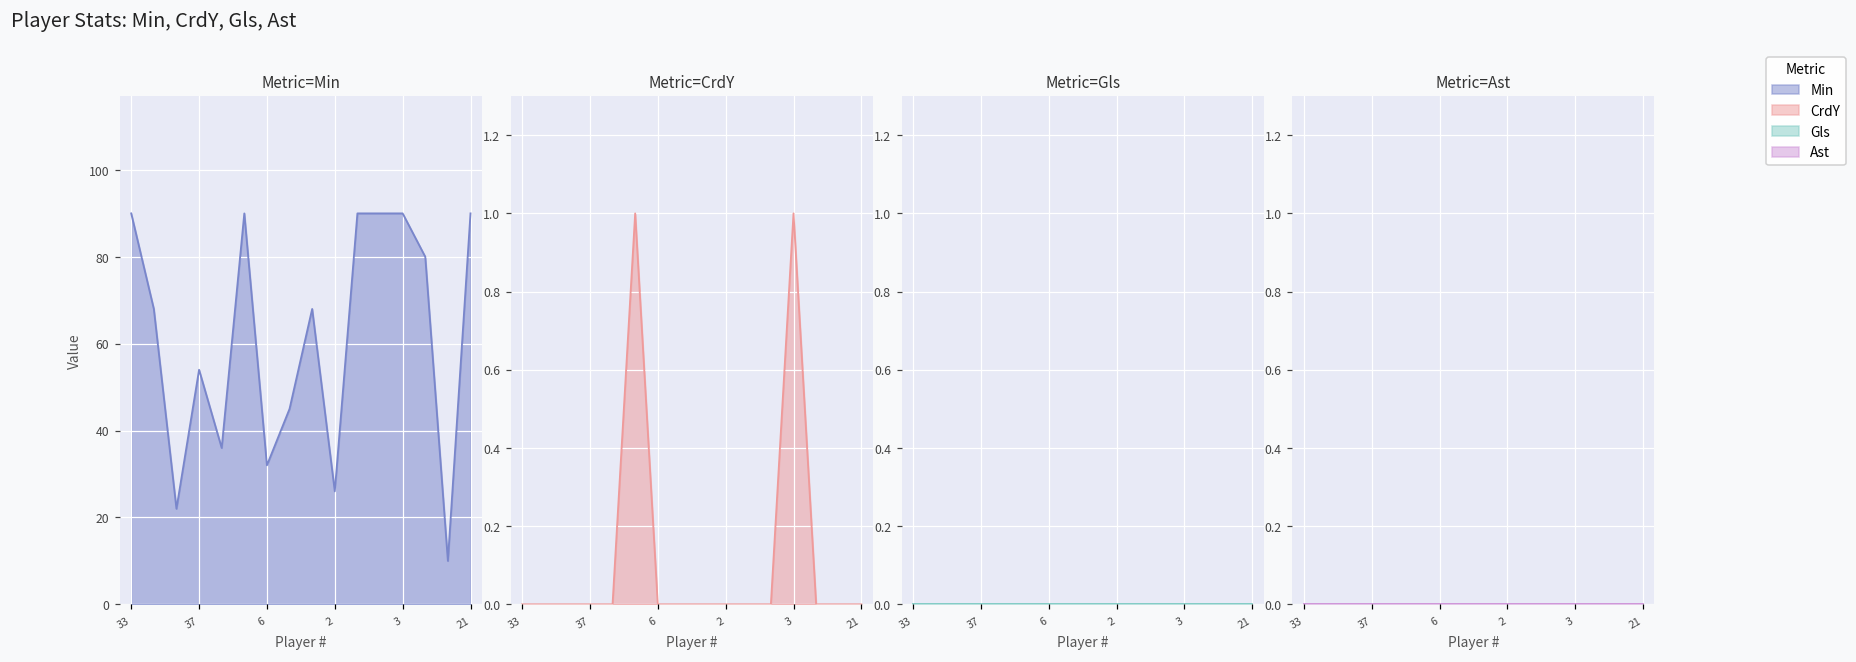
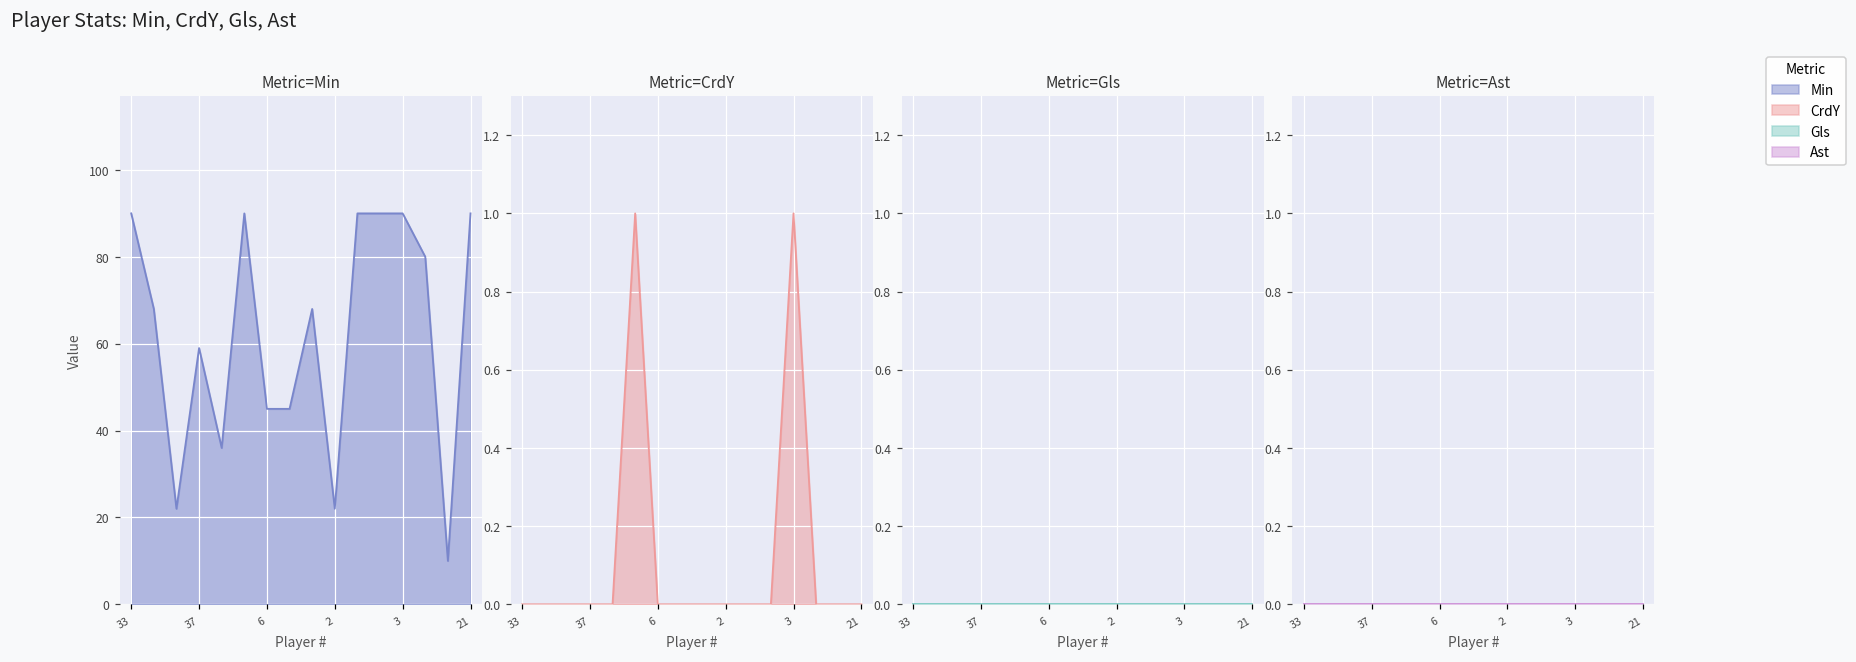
Metric=Min, 37: 54 -> 59
Metric=Min, 6: 32 -> 45
Metric=Min, 2: 26 -> 22
